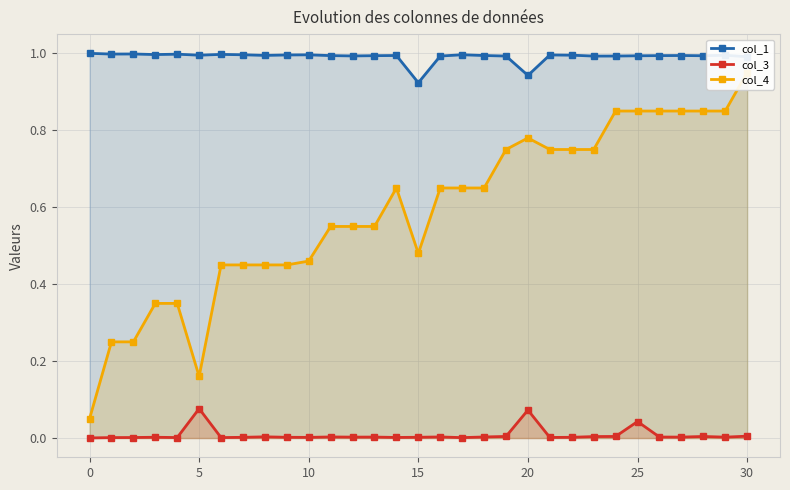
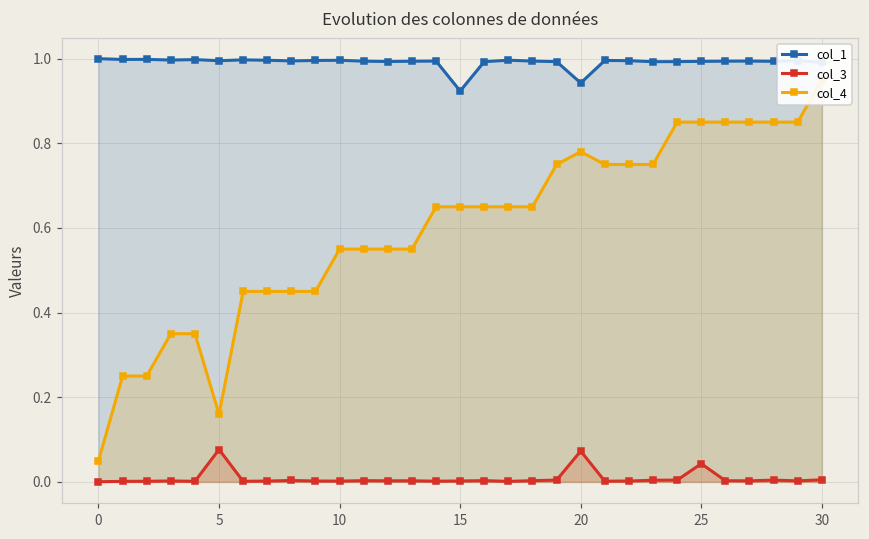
col_4, 10: 0.46 -> 0.55
col_4, 15: 0.48 -> 0.65
